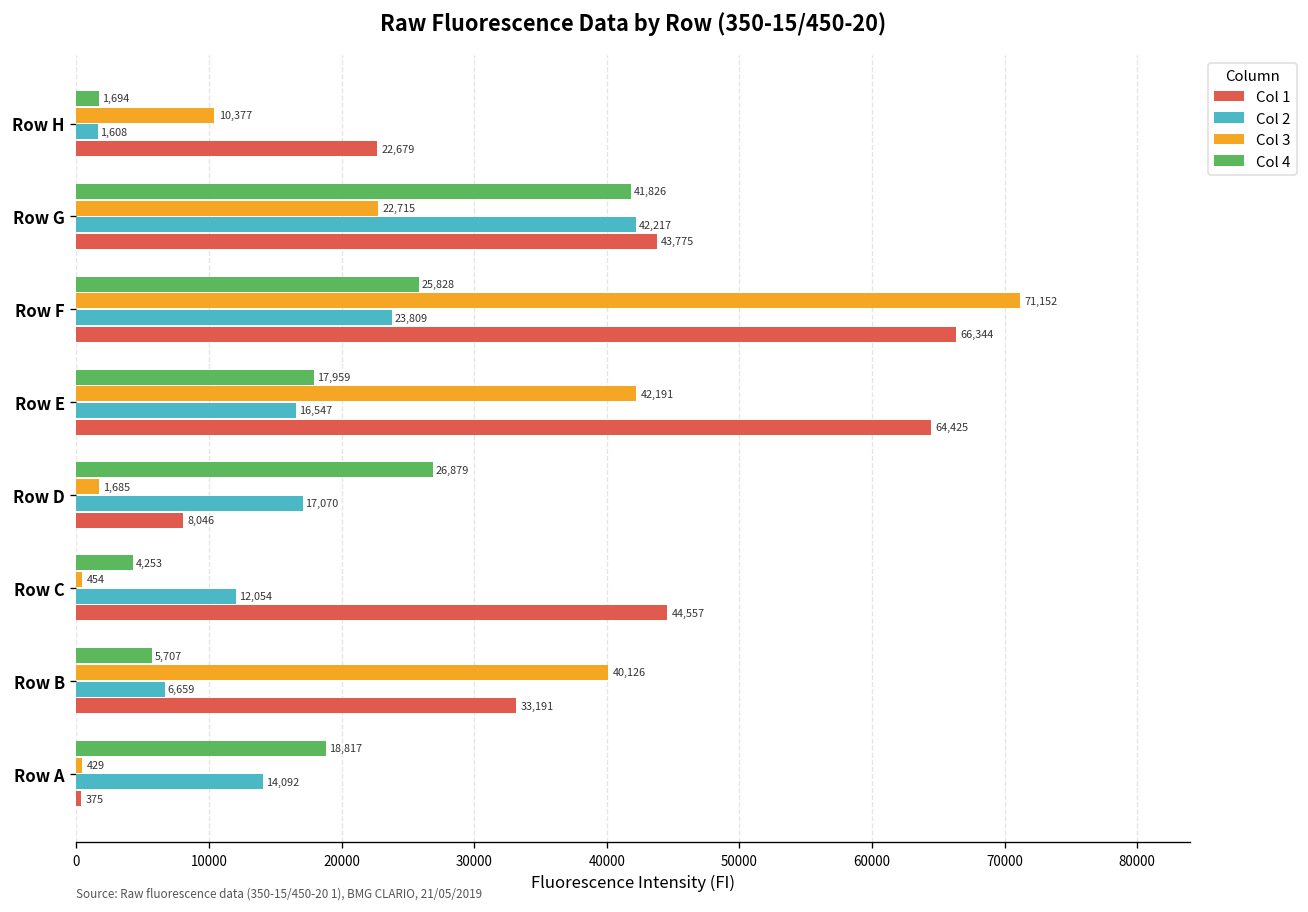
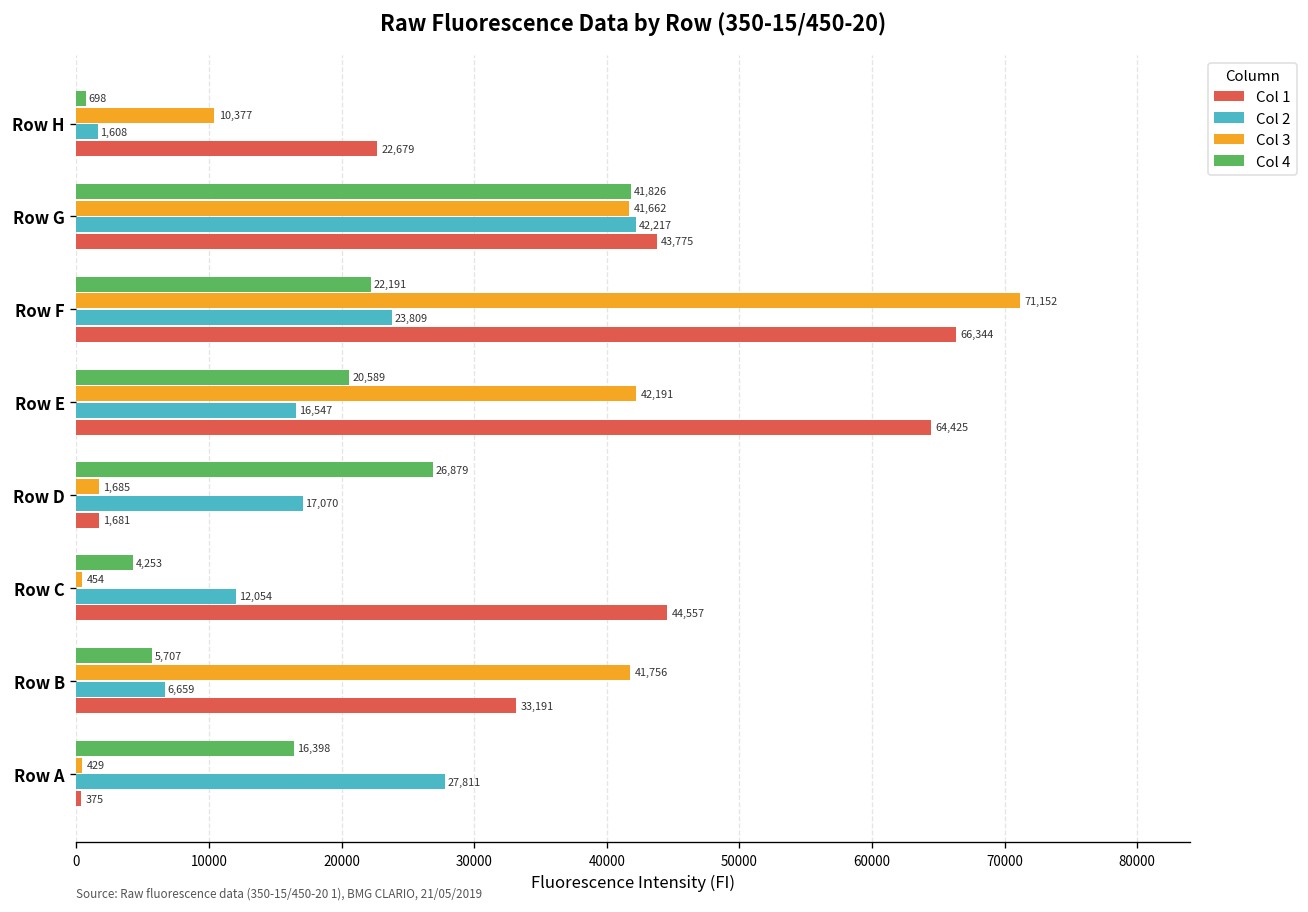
Col 4, Row H: 1,694 -> 698
Col 3, Row G: 22,715 -> 41,662
Col 4, Row F: 25,828 -> 22,191
Col 4, Row E: 17,959 -> 20,589
Col 1, Row D: 8,046 -> 1,681
Col 3, Row B: 40,126 -> 41,756
Col 4, Row A: 18,817 -> 16,398
Col 2, Row A: 14,092 -> 27,811
